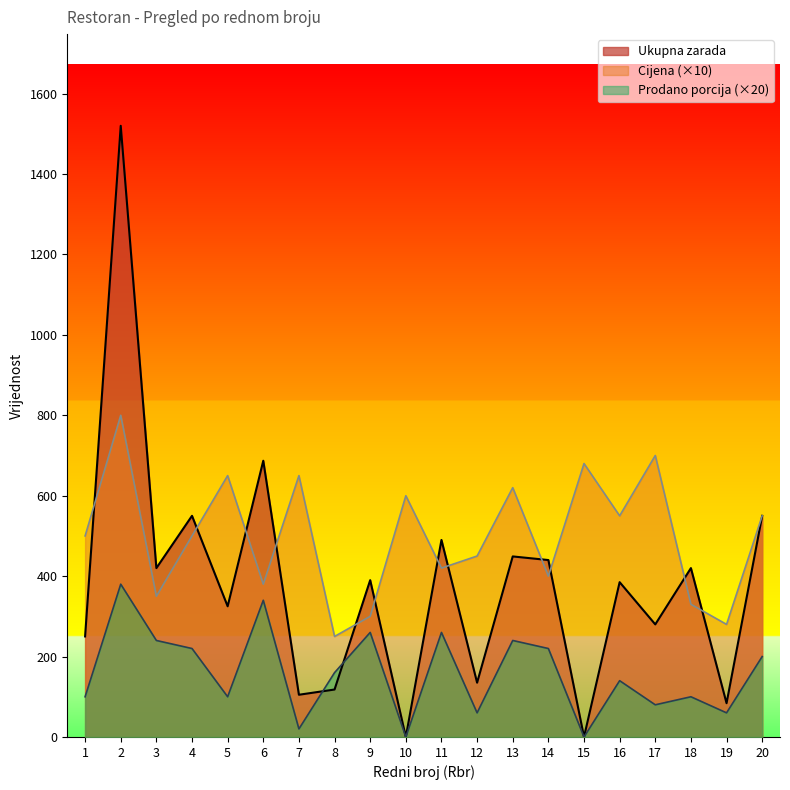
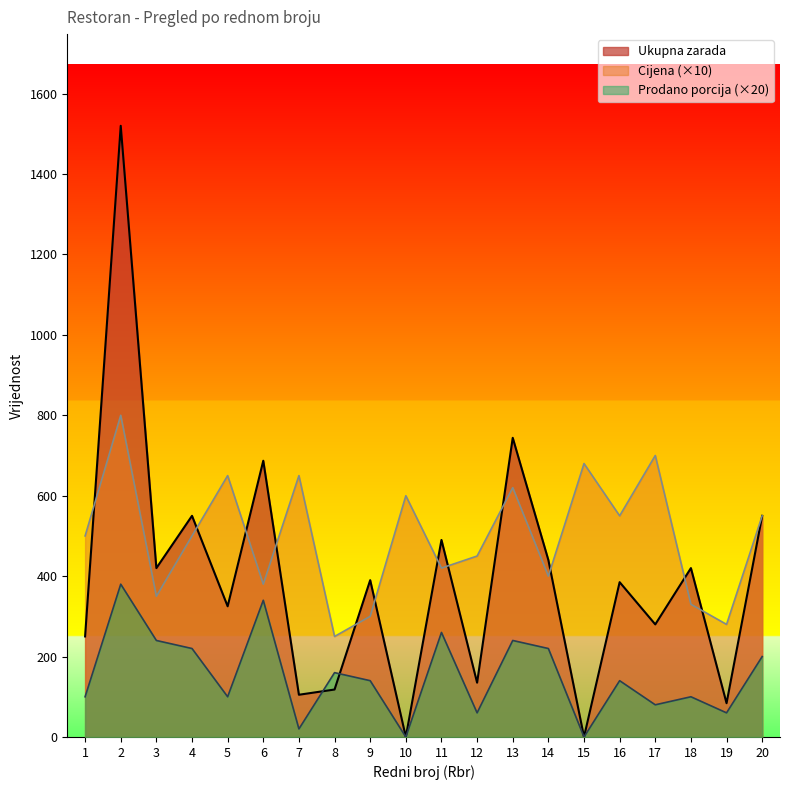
Prodano porcija (×20), 9: 260 -> 140
Ukupna zarada, 13: 450 -> 740
